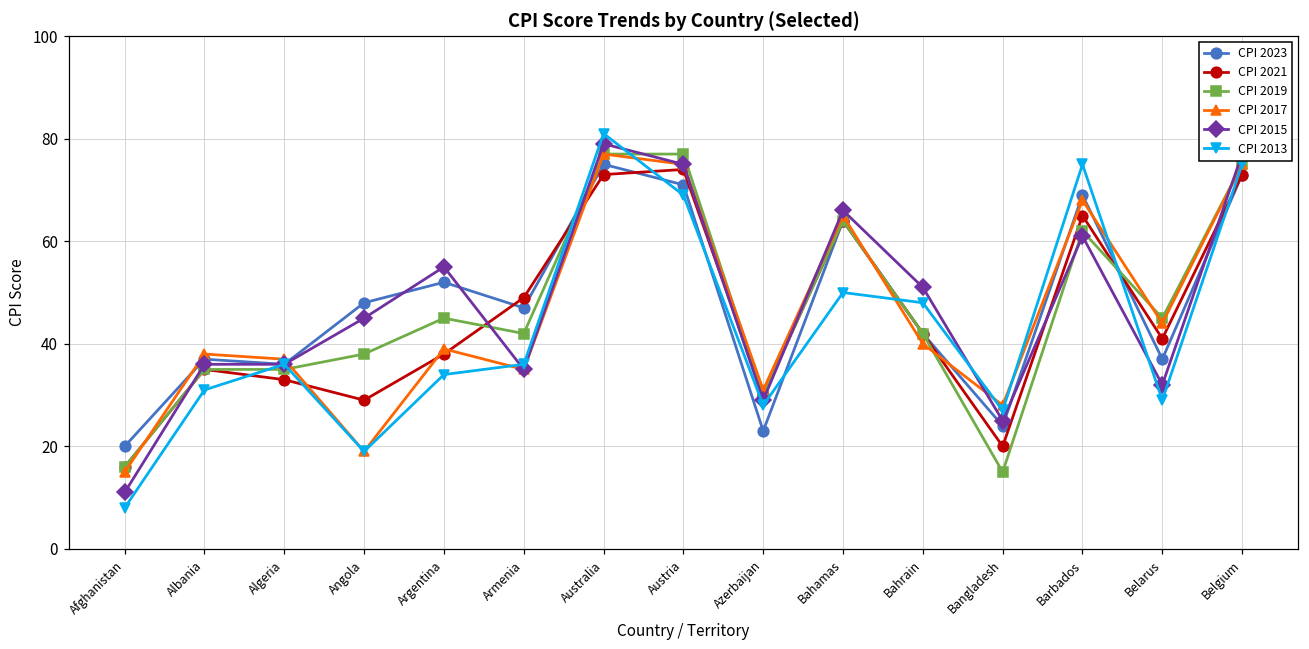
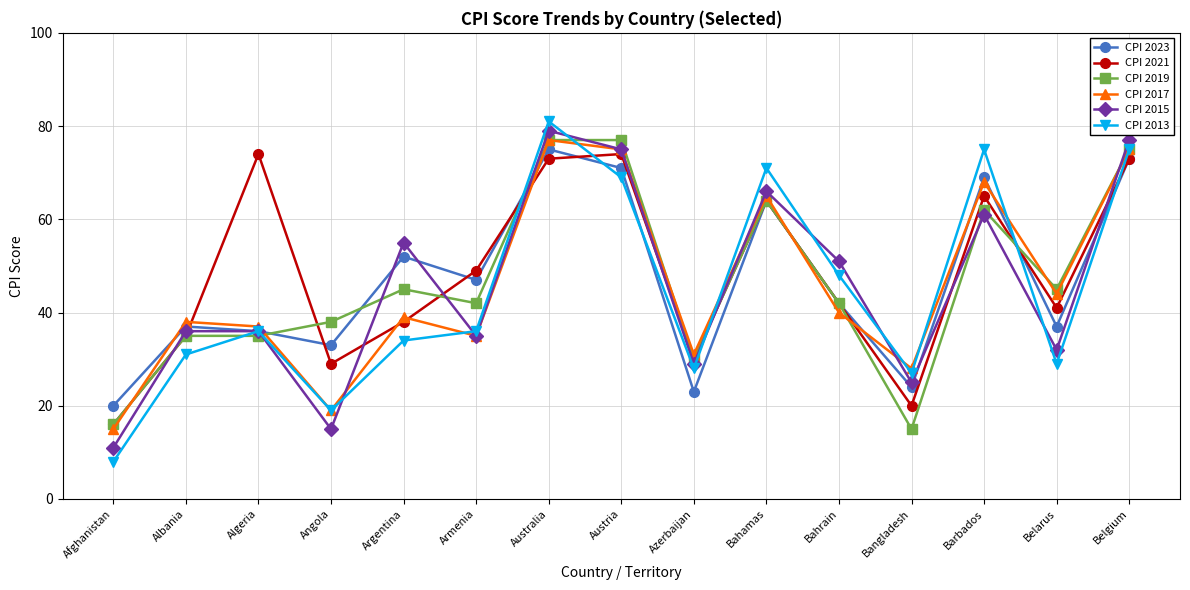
CPI 2021, Algeria: 33 -> 74
CPI 2023, Angola: 48 -> 33
CPI 2015, Angola: 45 -> 15
CPI 2013, Bahamas: 50 -> 71
